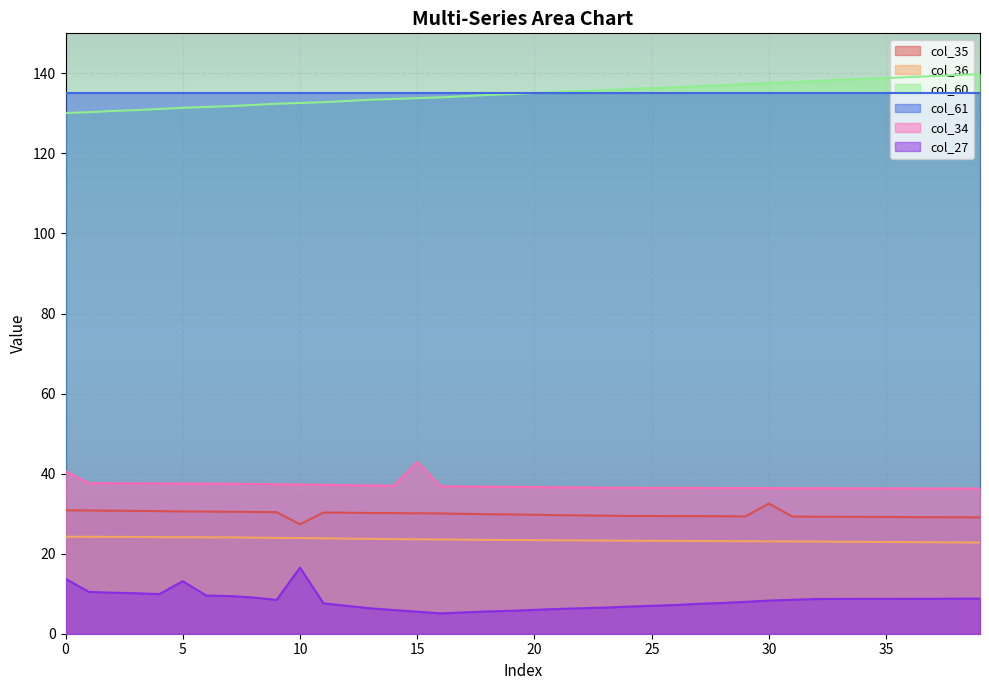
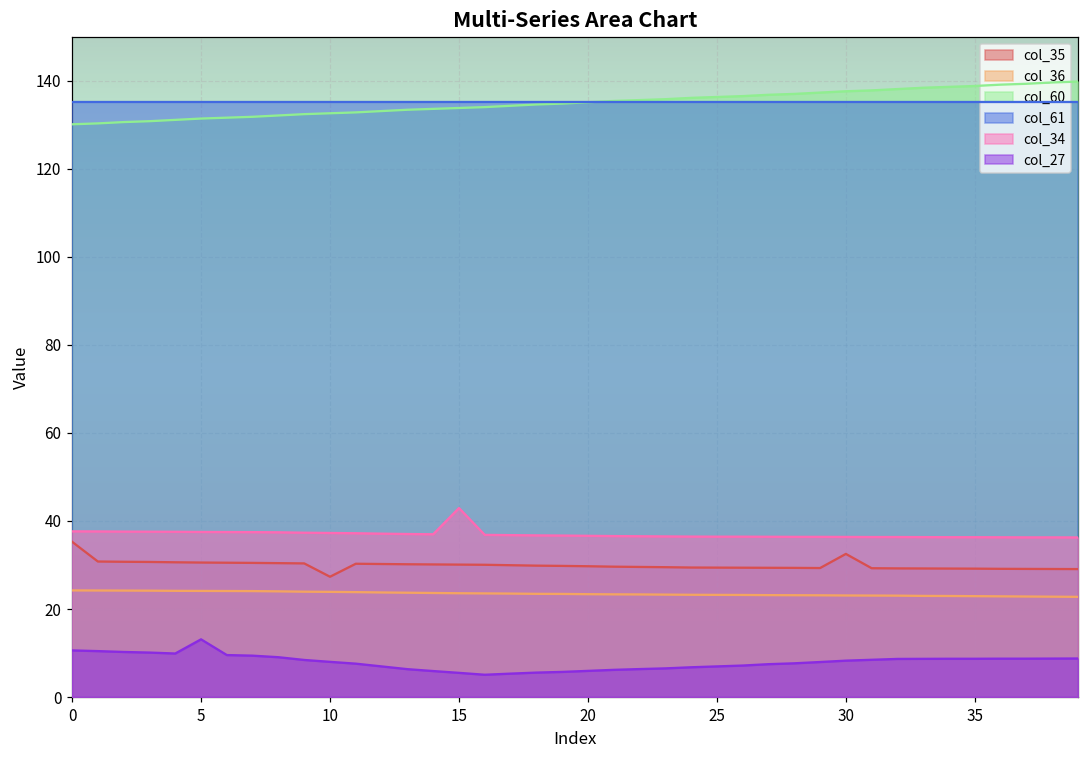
col_35, 0: 31 -> 35
col_34, 0: 41 -> 38
col_27, 0: 14 -> 11
col_27, 10: 17 -> 8
